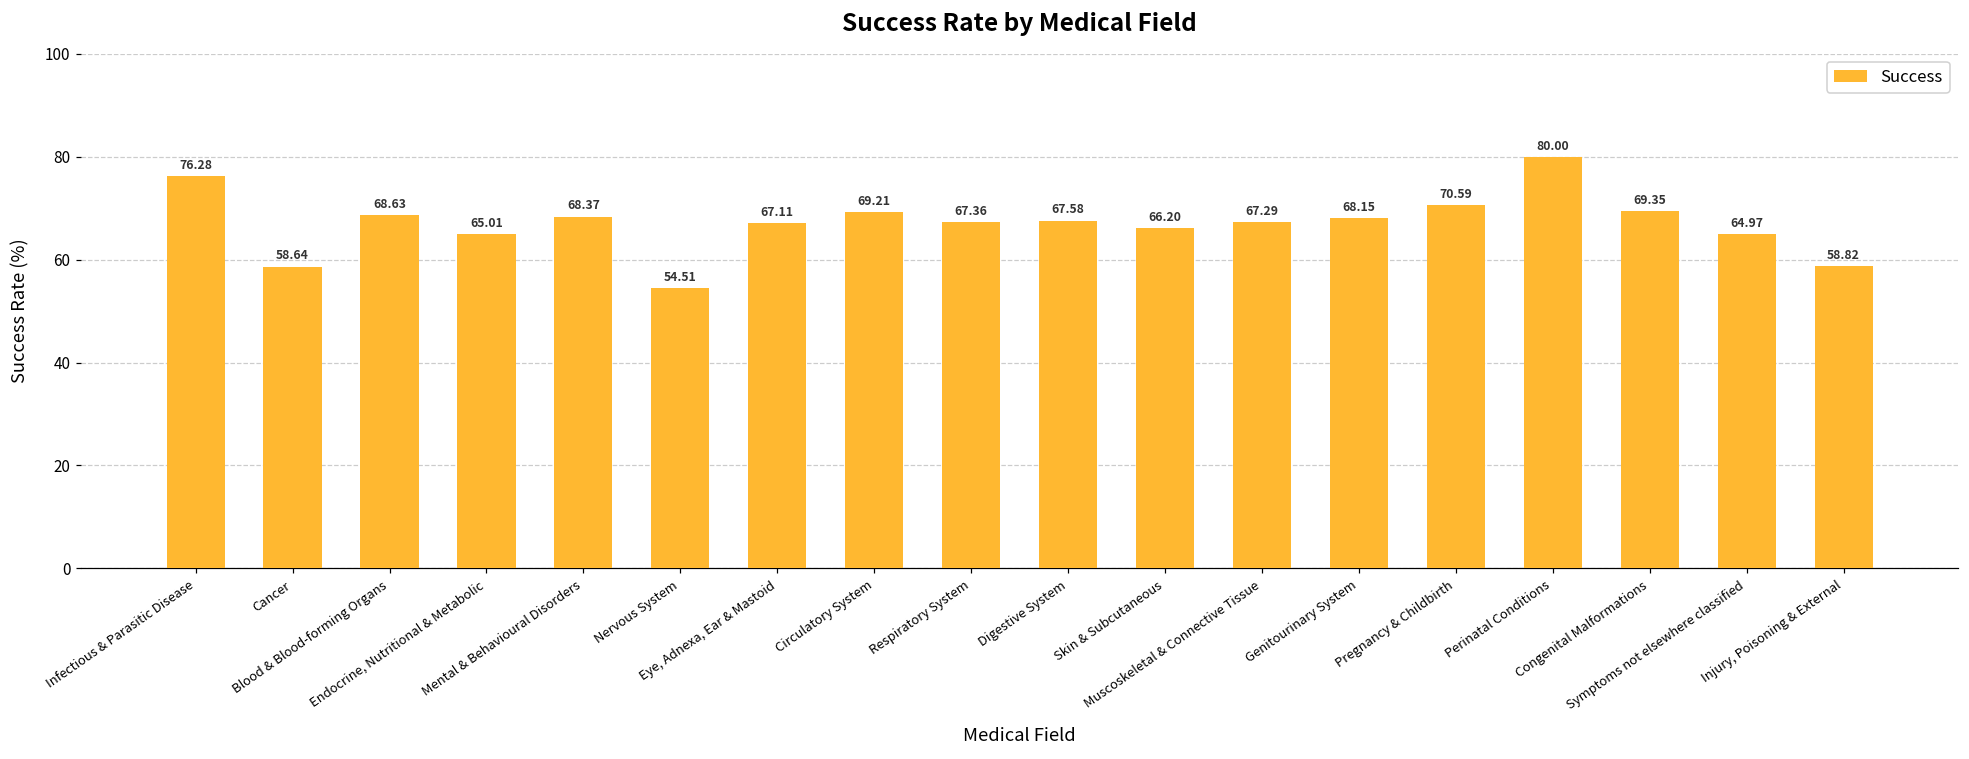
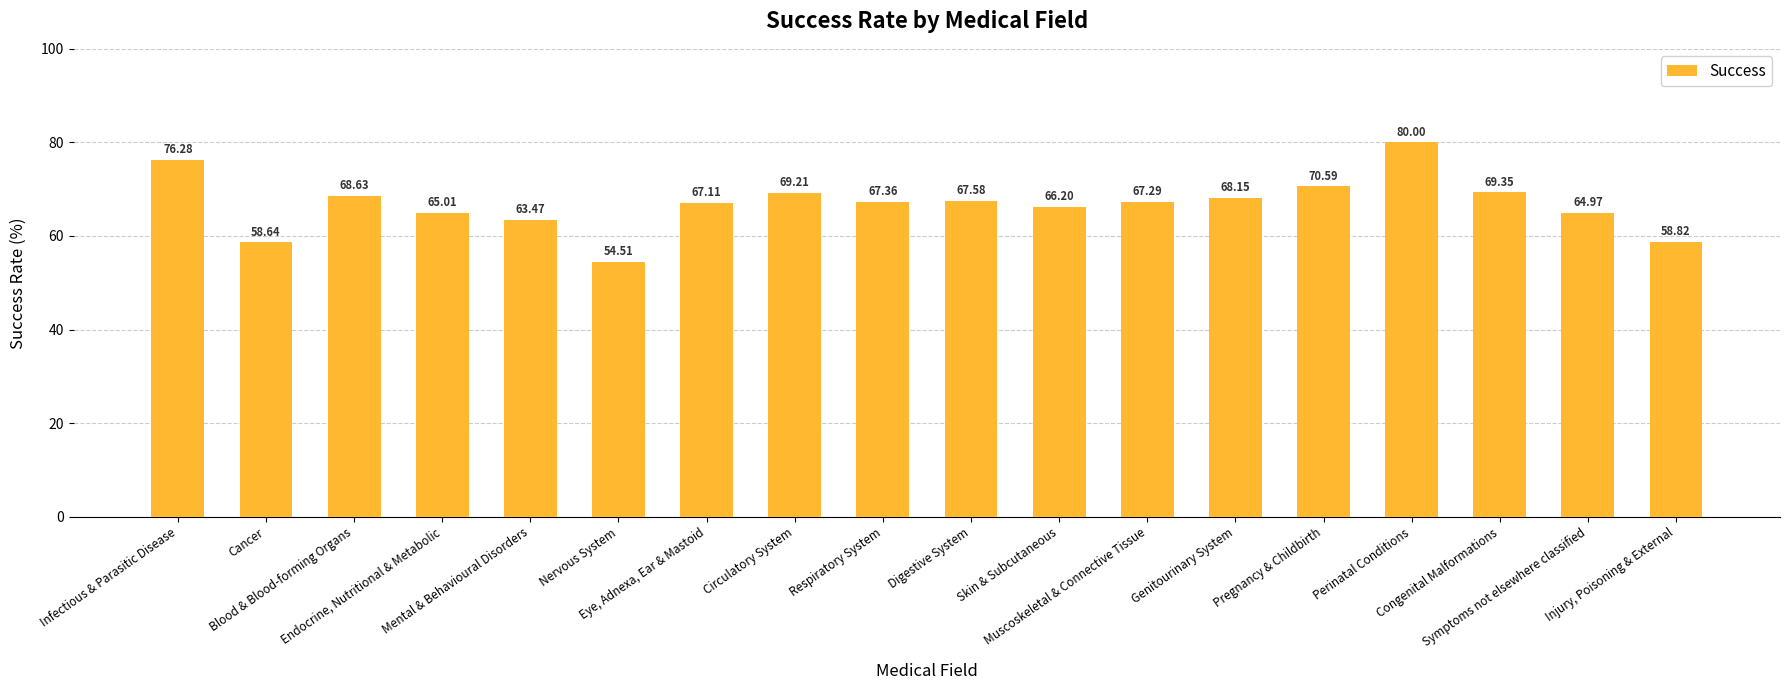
Mental & Behavioural Disorders: 68.37 -> 63.47
